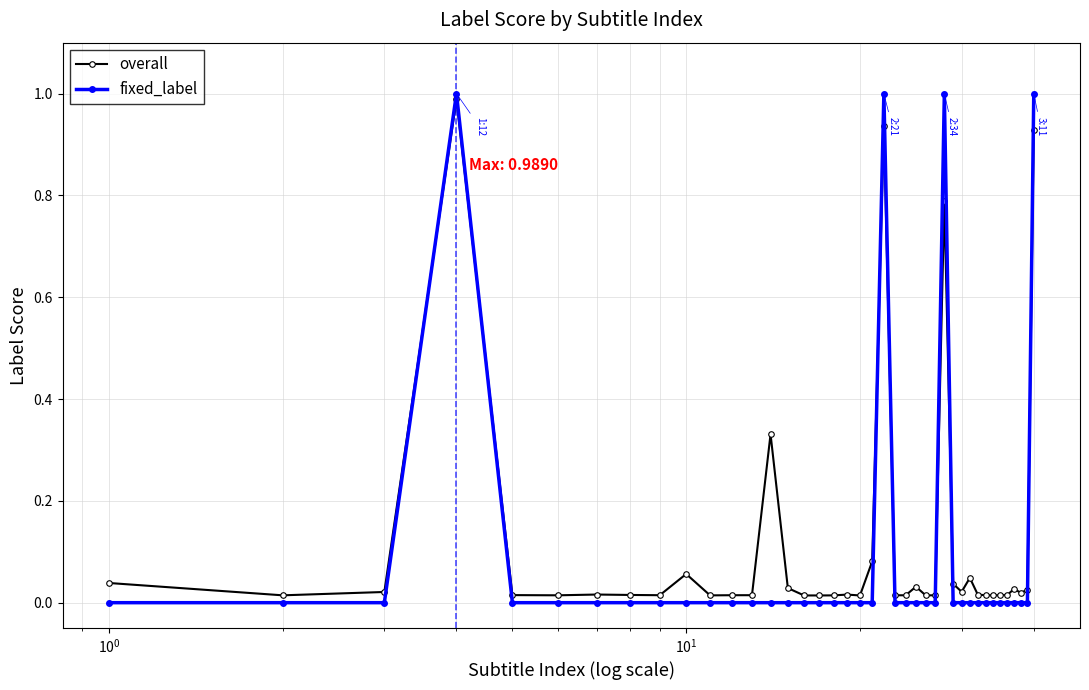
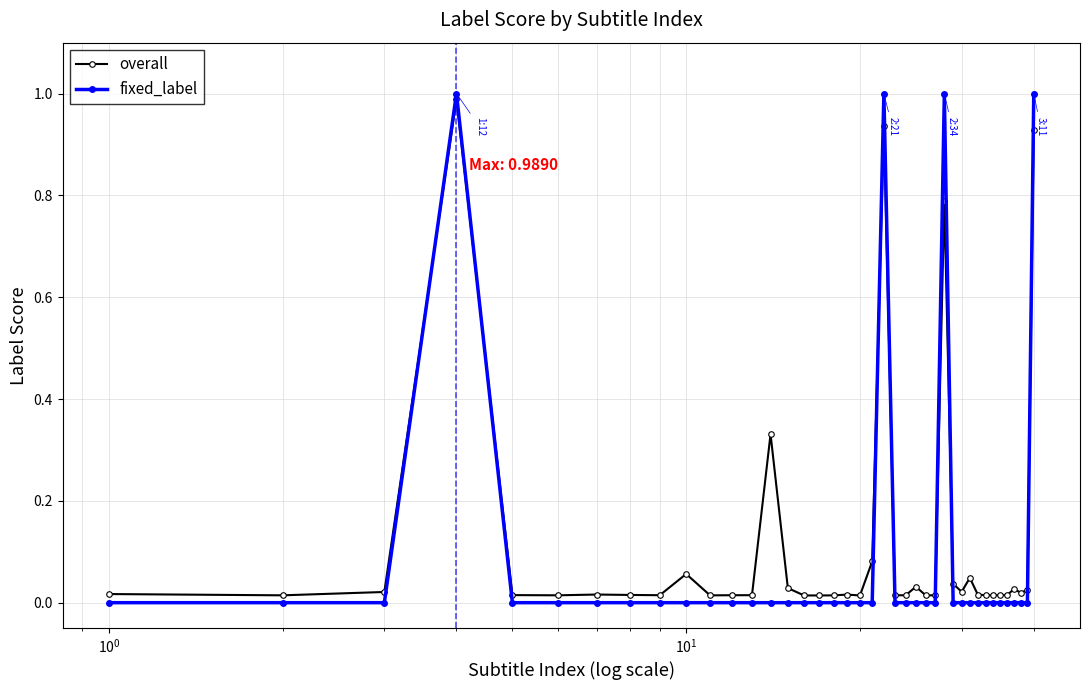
overall, 10^0: 0.04 -> 0.02
